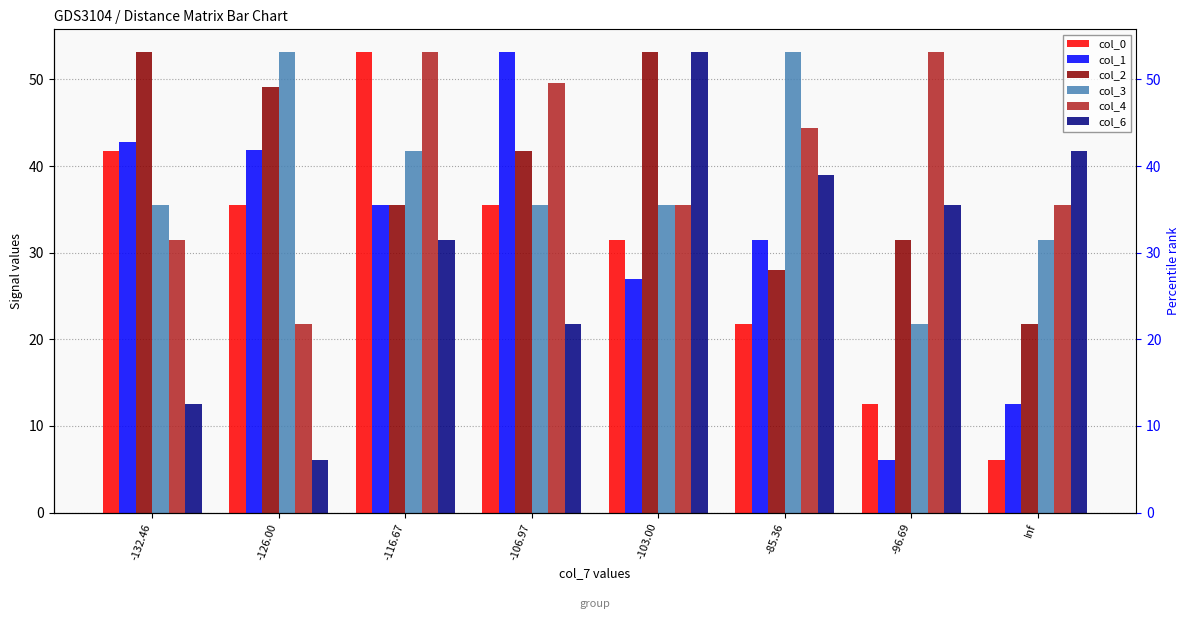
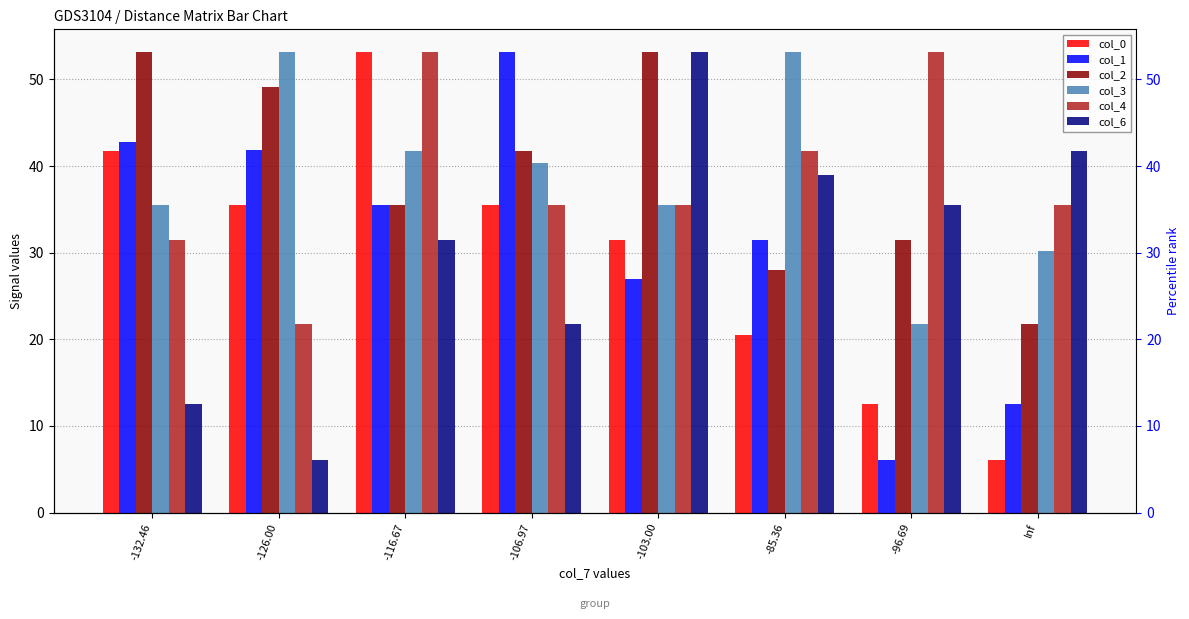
col_3, -106.97: 35 -> 40
col_4, -106.97: 50 -> 35
col_0, -85.36: 22 -> 20
col_4, -85.36: 44 -> 42
col_3, Inf: 32 -> 30
